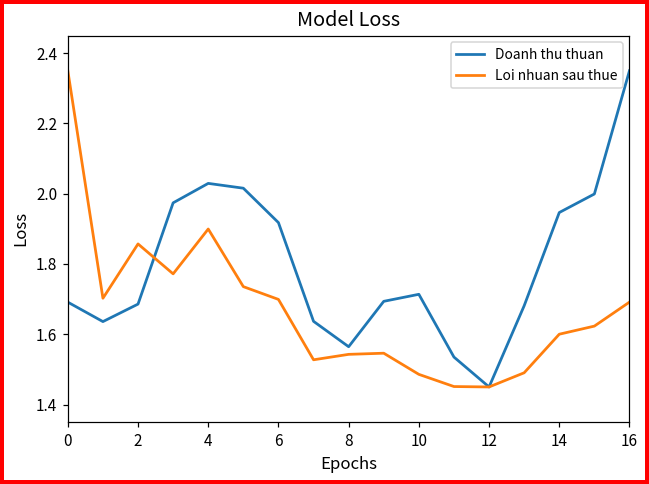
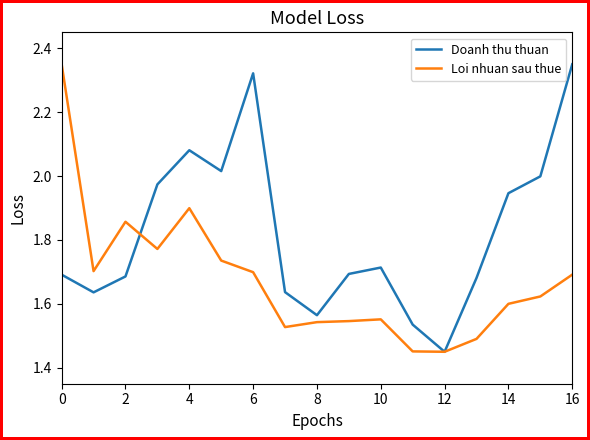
Doanh thu thuan, 4: 2.03 -> 2.08
Doanh thu thuan, 6: 1.92 -> 2.32
Loi nhuan sau thue, 10: 1.49 -> 1.55
